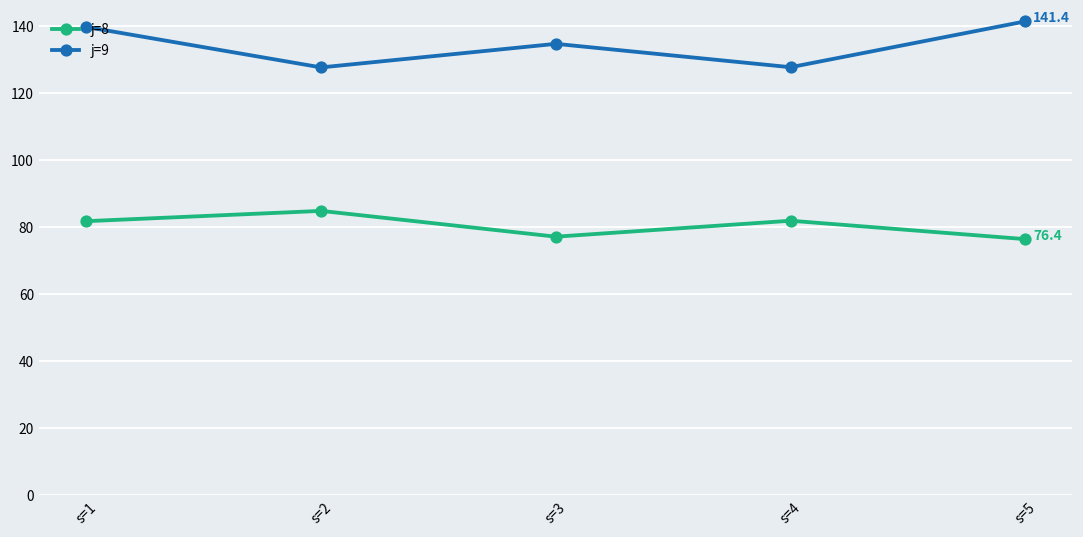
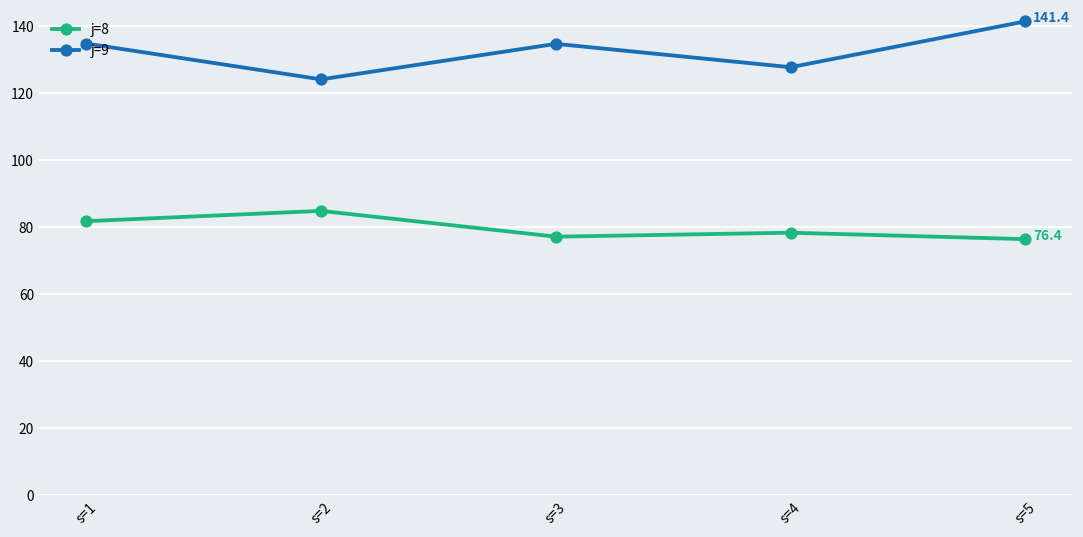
j=9, s=1: 140 -> 135
j=9, s=2: 128 -> 124
j=8, s=4: 82 -> 78
